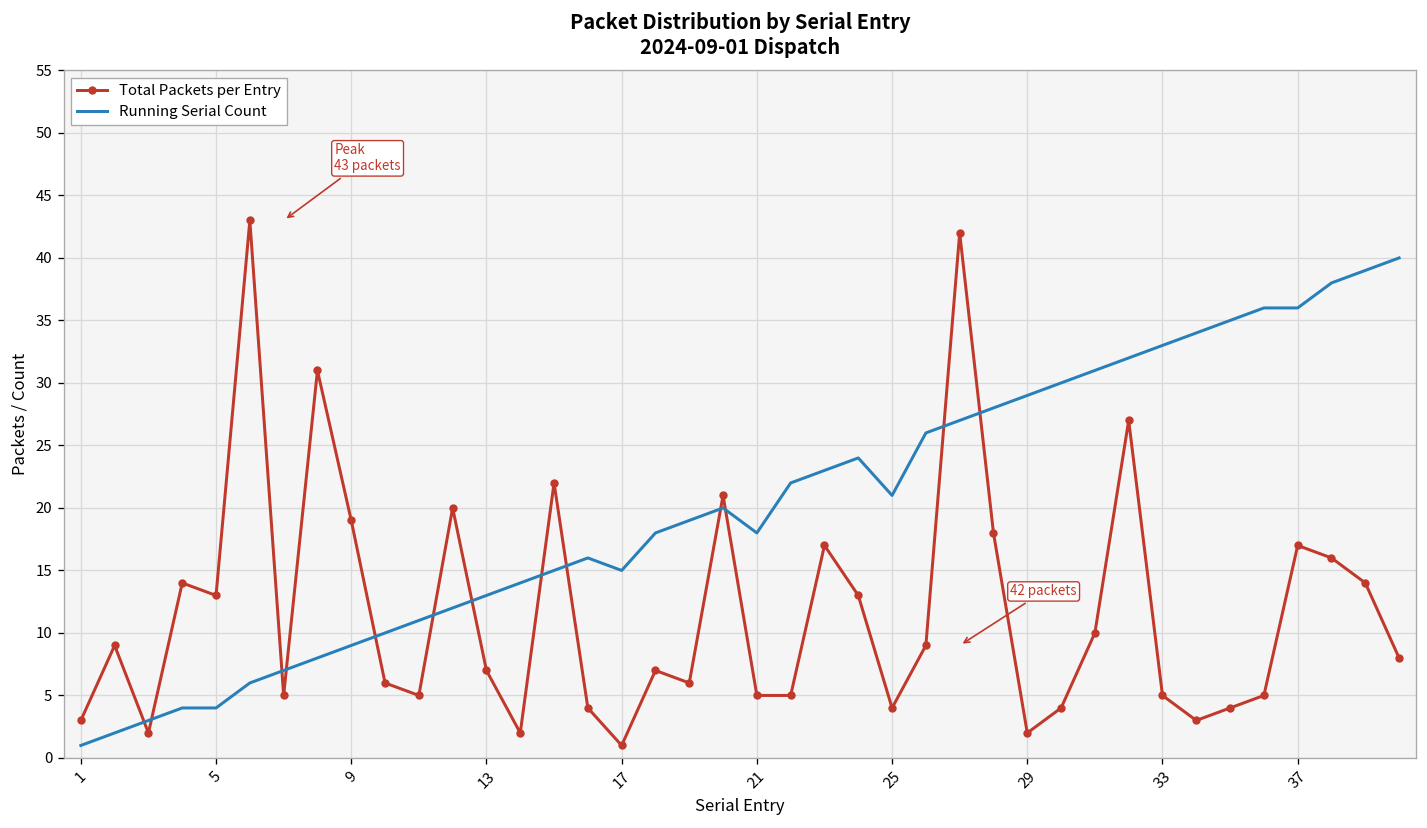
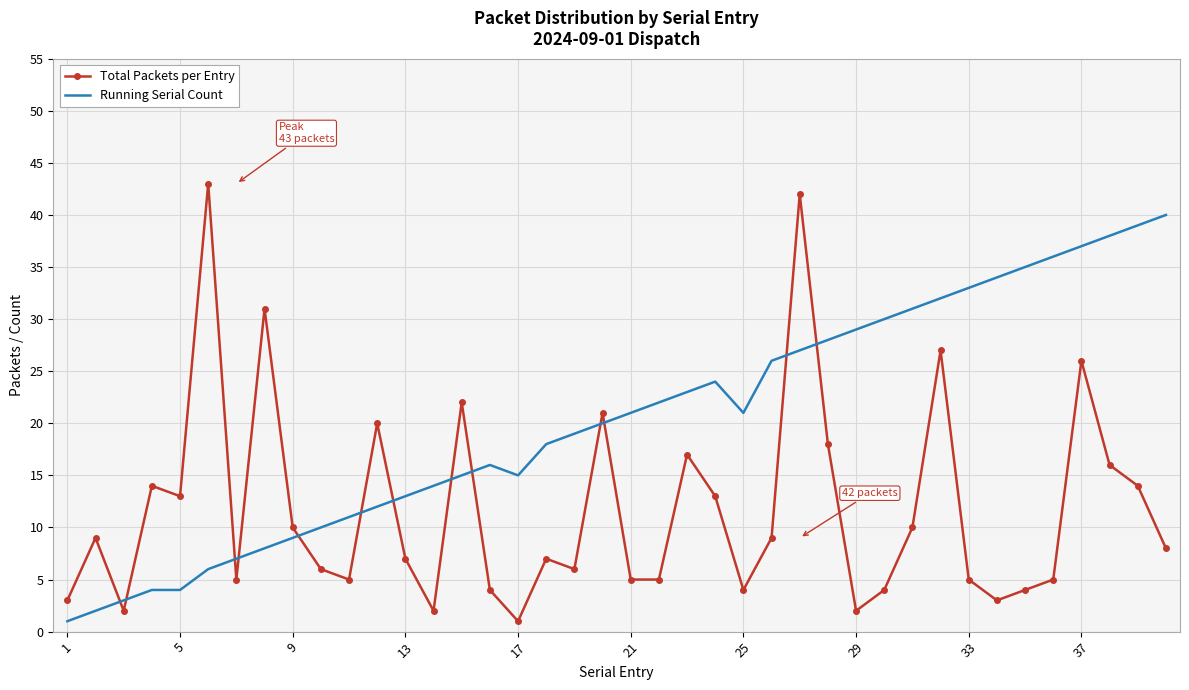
Total Packets per Entry, 9: 19 -> 10
Running Serial Count, 21: 18 -> 21
Total Packets per Entry, 37: 17 -> 26
Running Serial Count, 37: 36 -> 37
